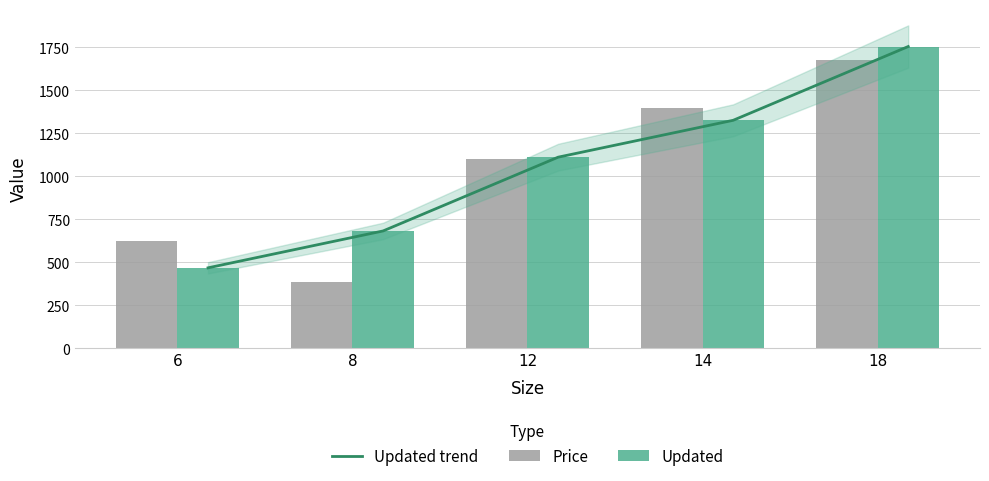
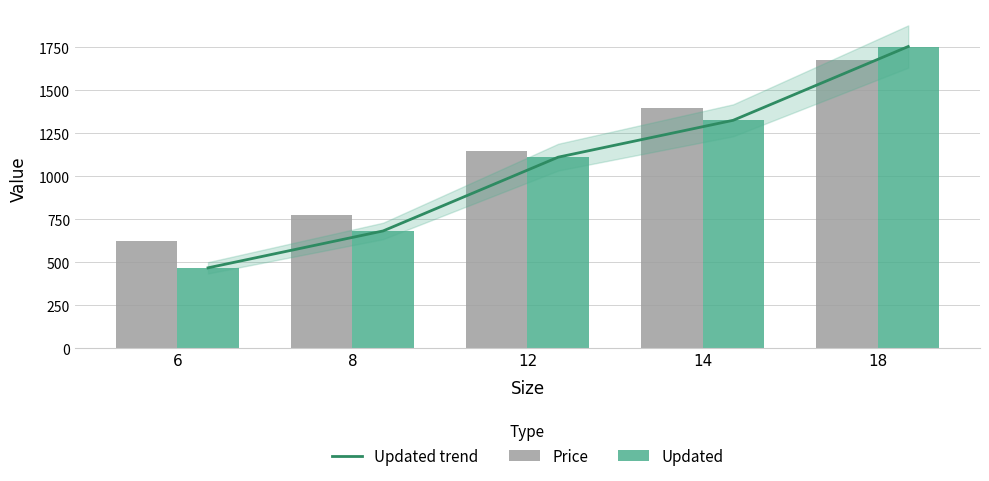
Price, 8: 380 -> 780
Price, 12: 1100 -> 1150
